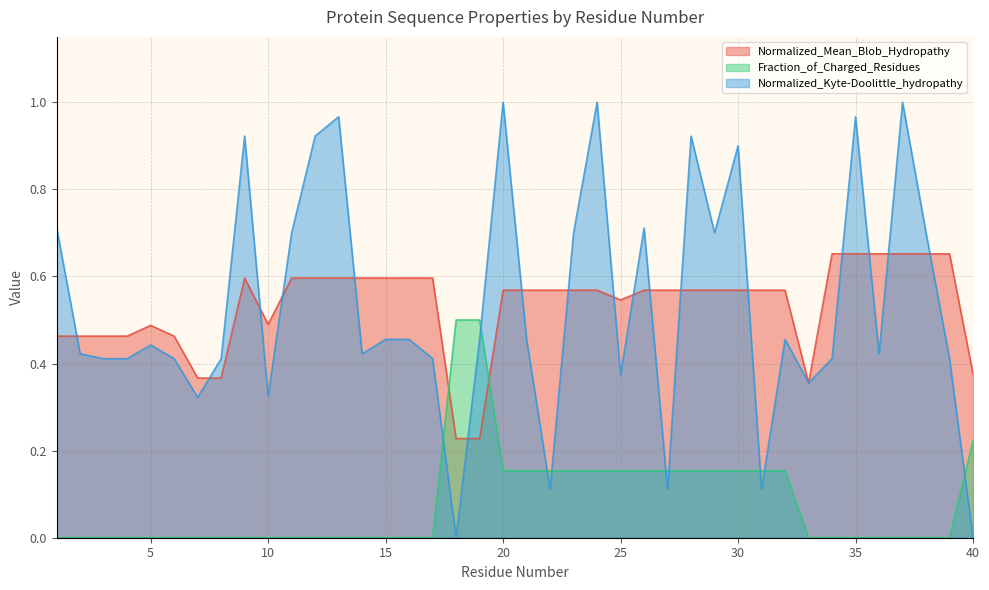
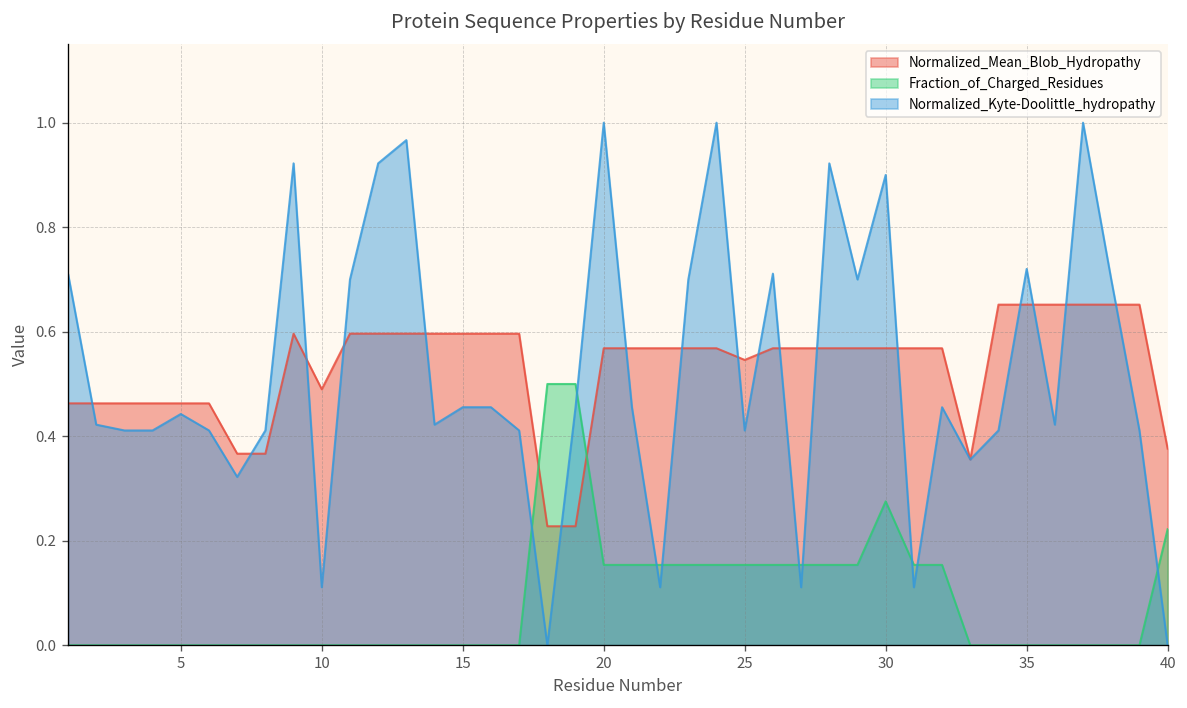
Normalized_Mean_Blob_Hydropathy, 5: 0.49 -> 0.46
Normalized_Kyte-Doolittle_hydropathy, 10: 0.32 -> 0.11
Normalized_Kyte-Doolittle_hydropathy, 25: 0.37 -> 0.41
Fraction_of_Charged_Residues, 30: 0.15 -> 0.28
Normalized_Kyte-Doolittle_hydropathy, 35: 0.97 -> 0.72
